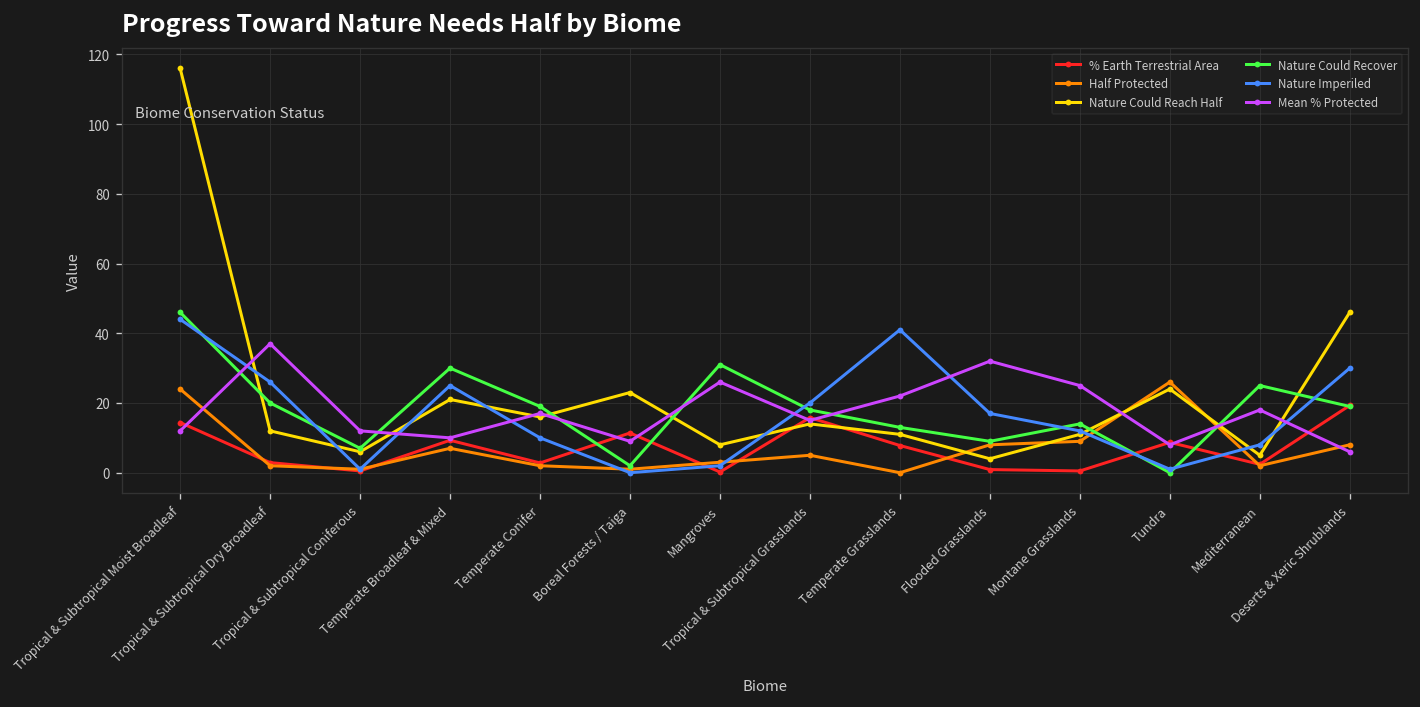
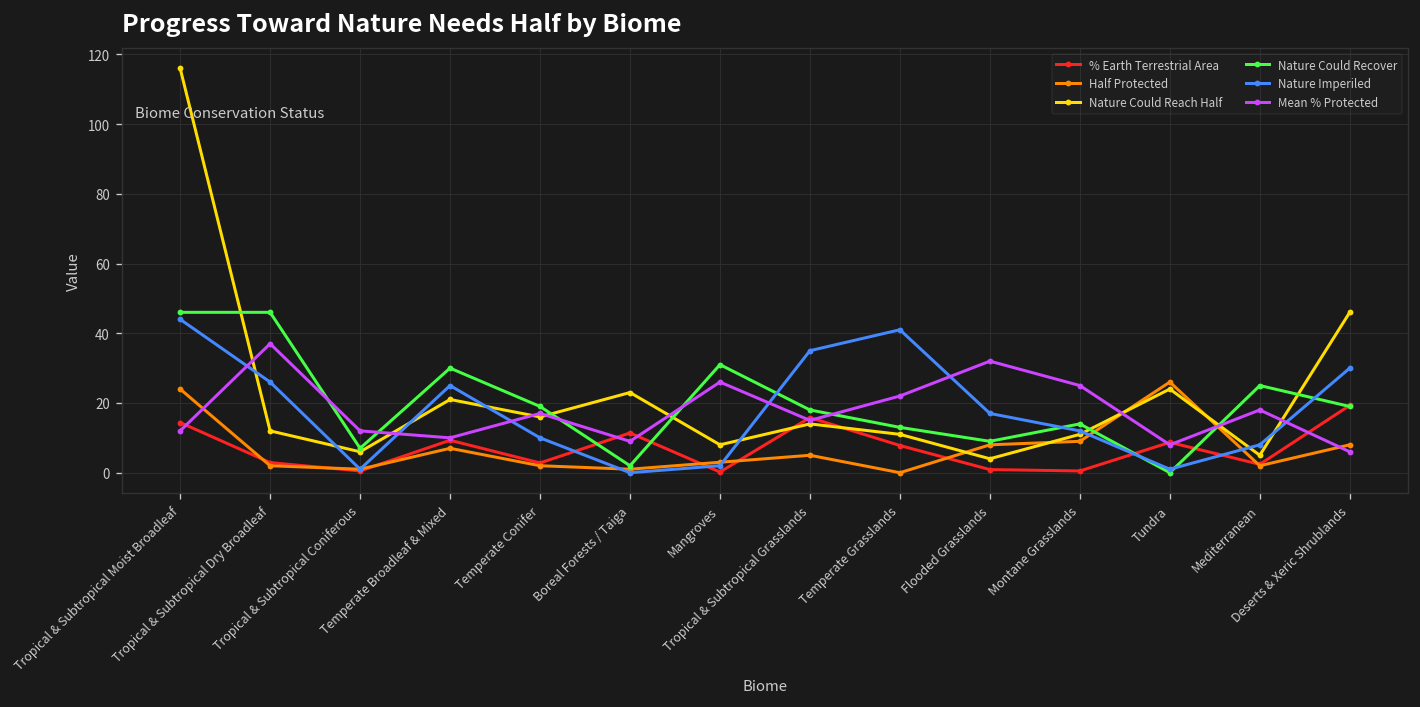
Nature Could Recover, Tropical & Subtropical Dry Broadleaf: 20 -> 46
Nature Imperiled, Tropical & Subtropical Grasslands: 20 -> 35
